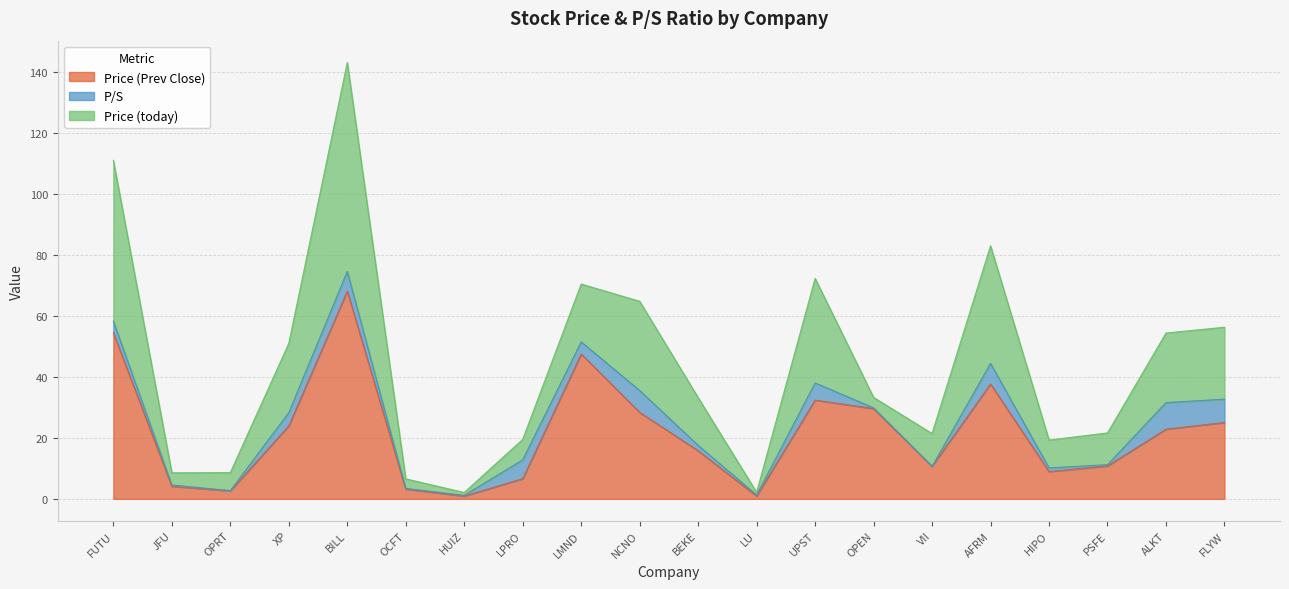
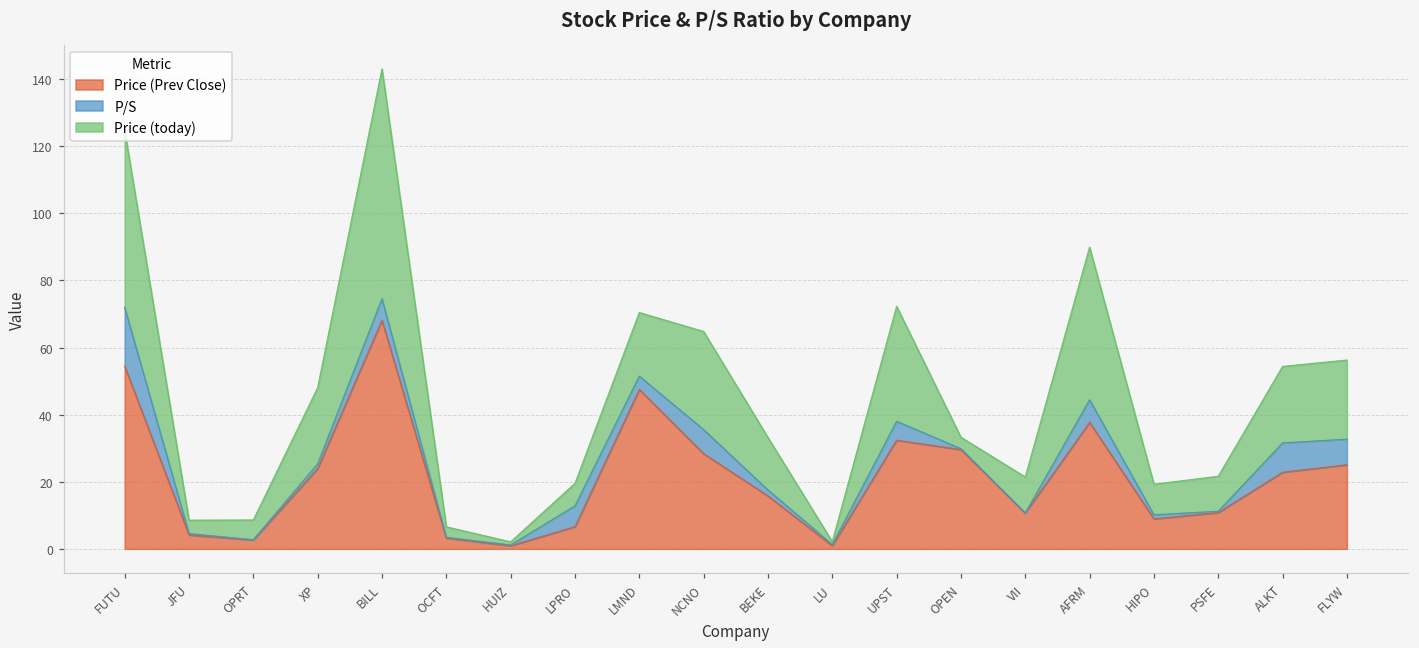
P/S, FUTU: 4 -> 18
P/S, XP: 4 -> 1
Price (today), AFRM: 39 -> 45
